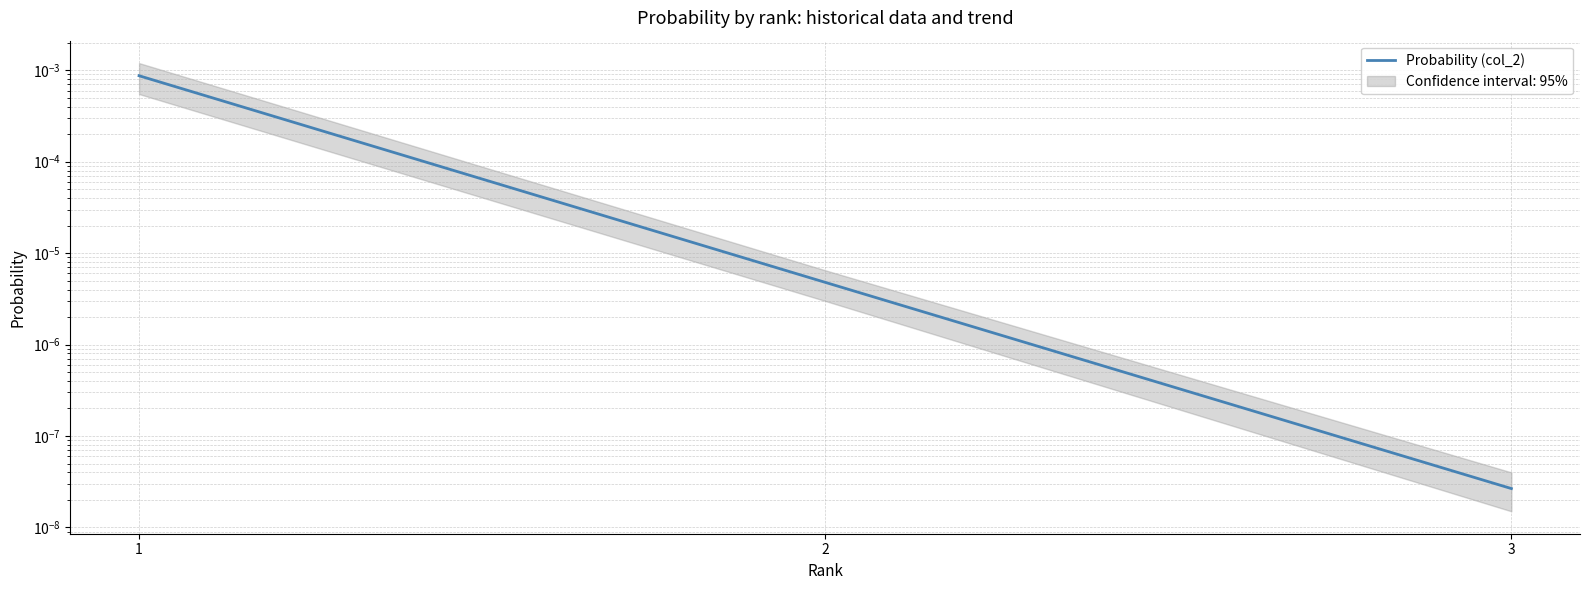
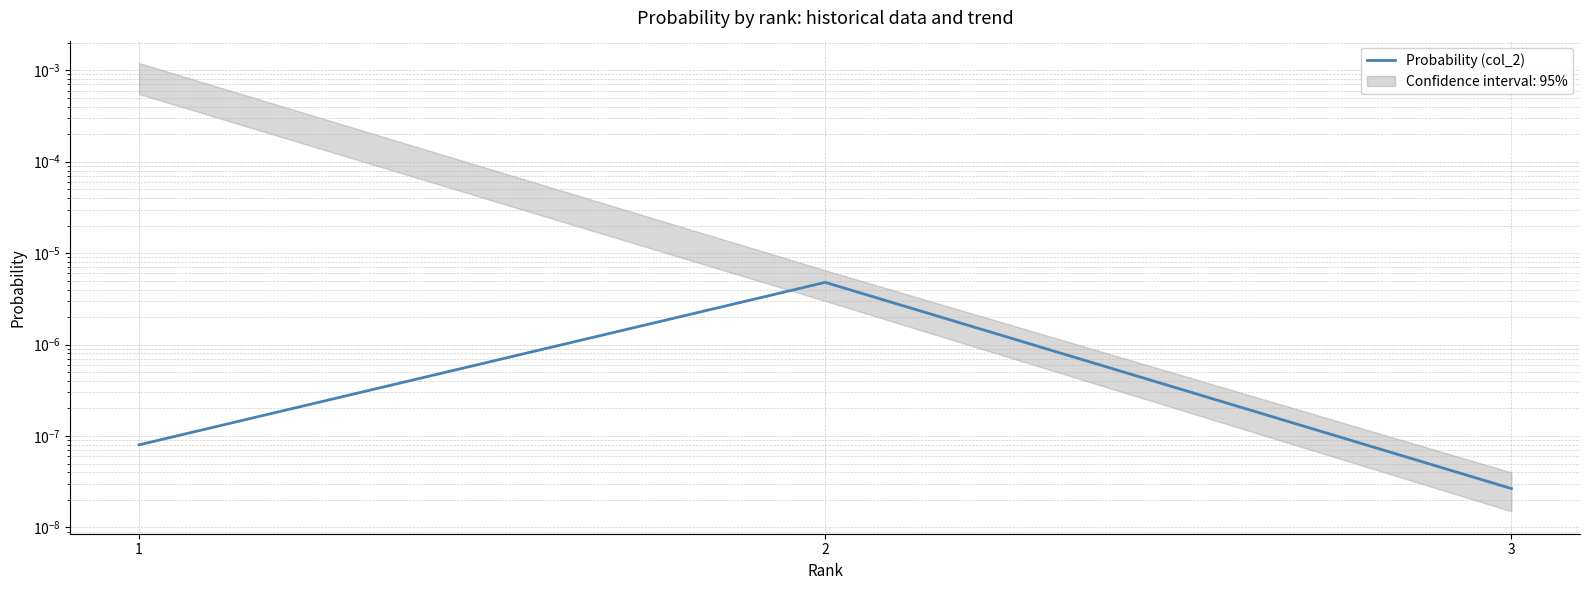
Probability (col_2), 1: 0.0009 -> 0.00000008
